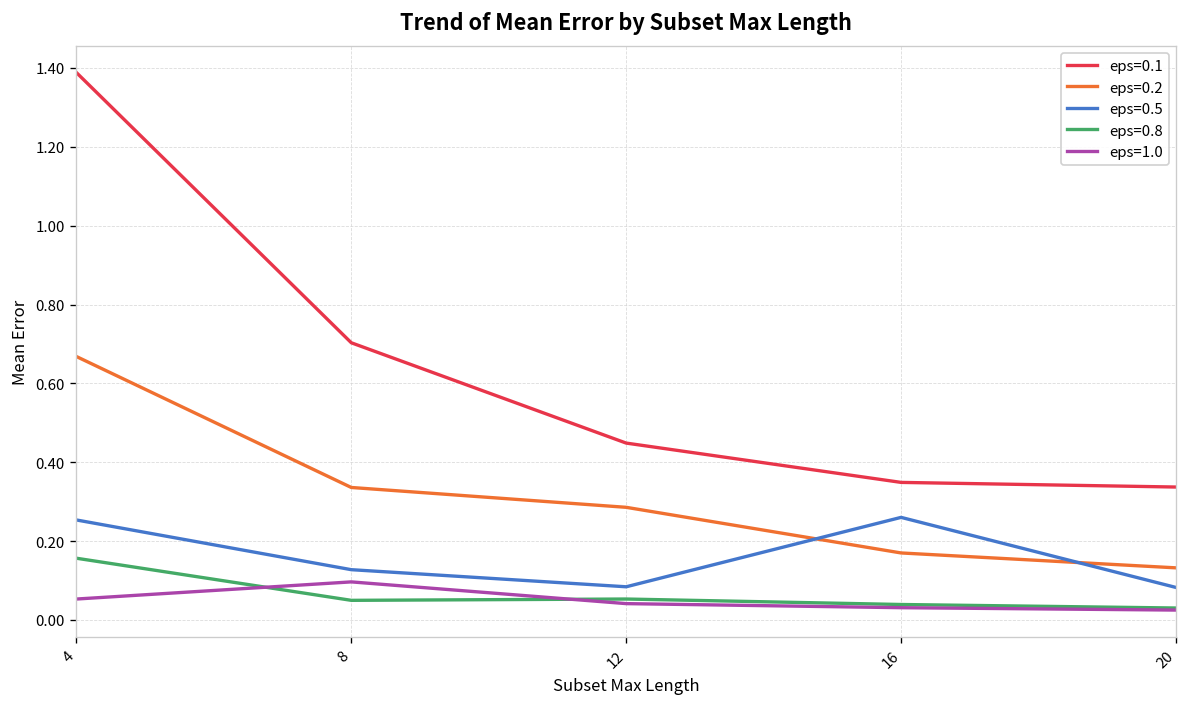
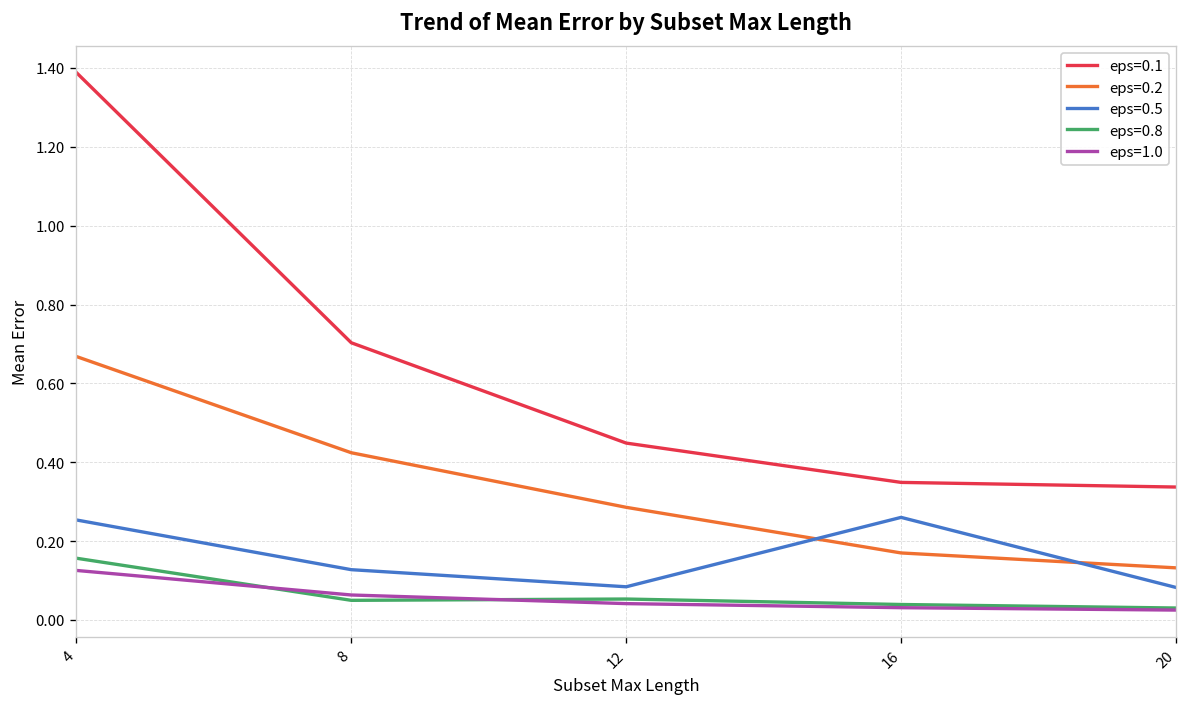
eps=1.0, 4: 0.05 -> 0.13
eps=0.2, 8: 0.34 -> 0.42
eps=1.0, 8: 0.10 -> 0.06
